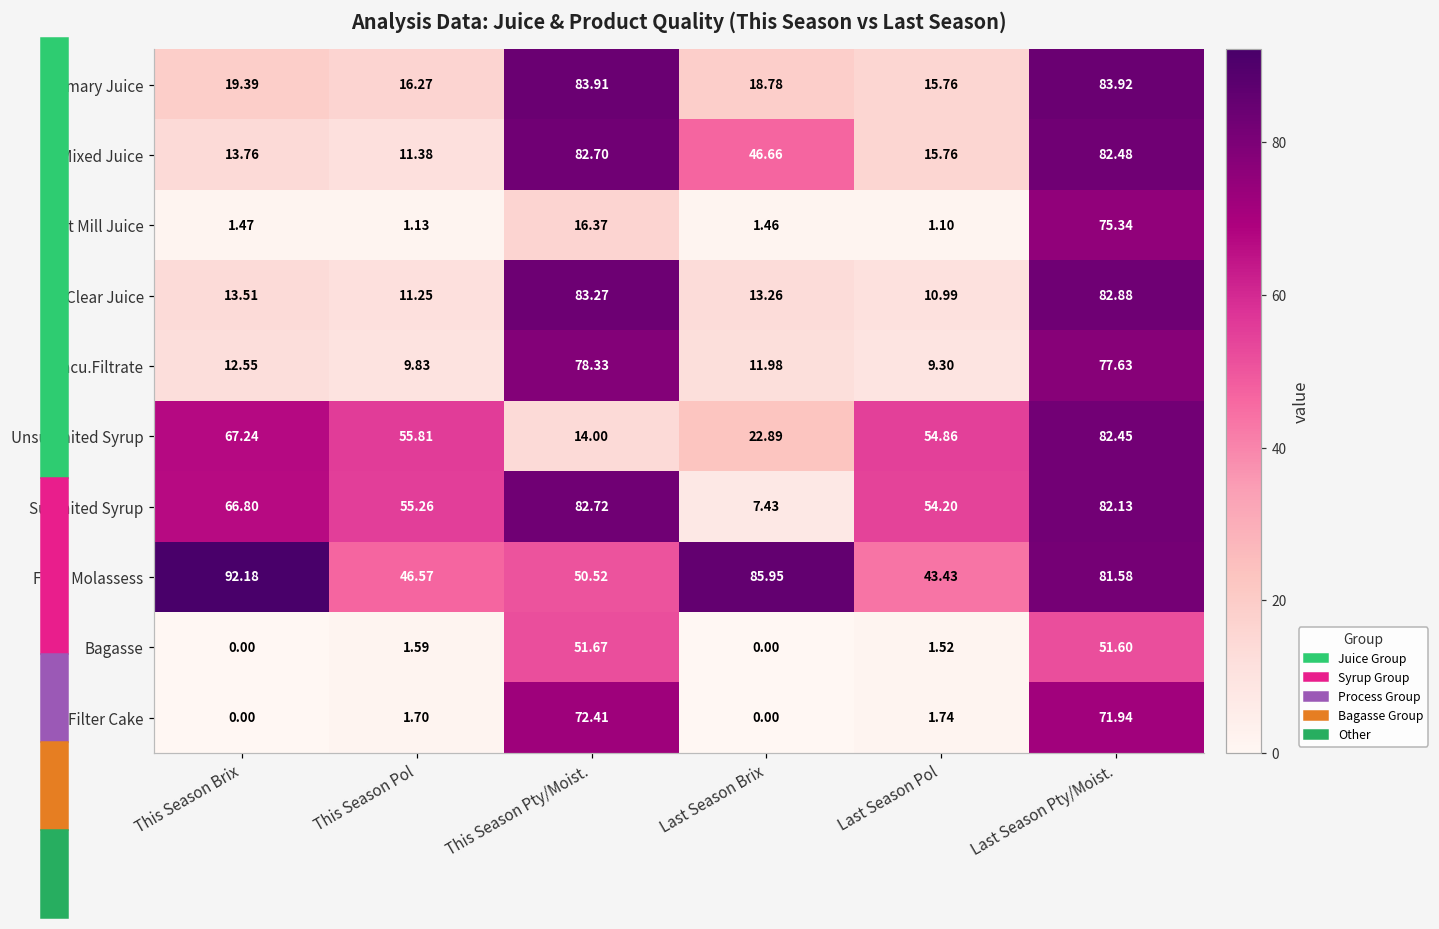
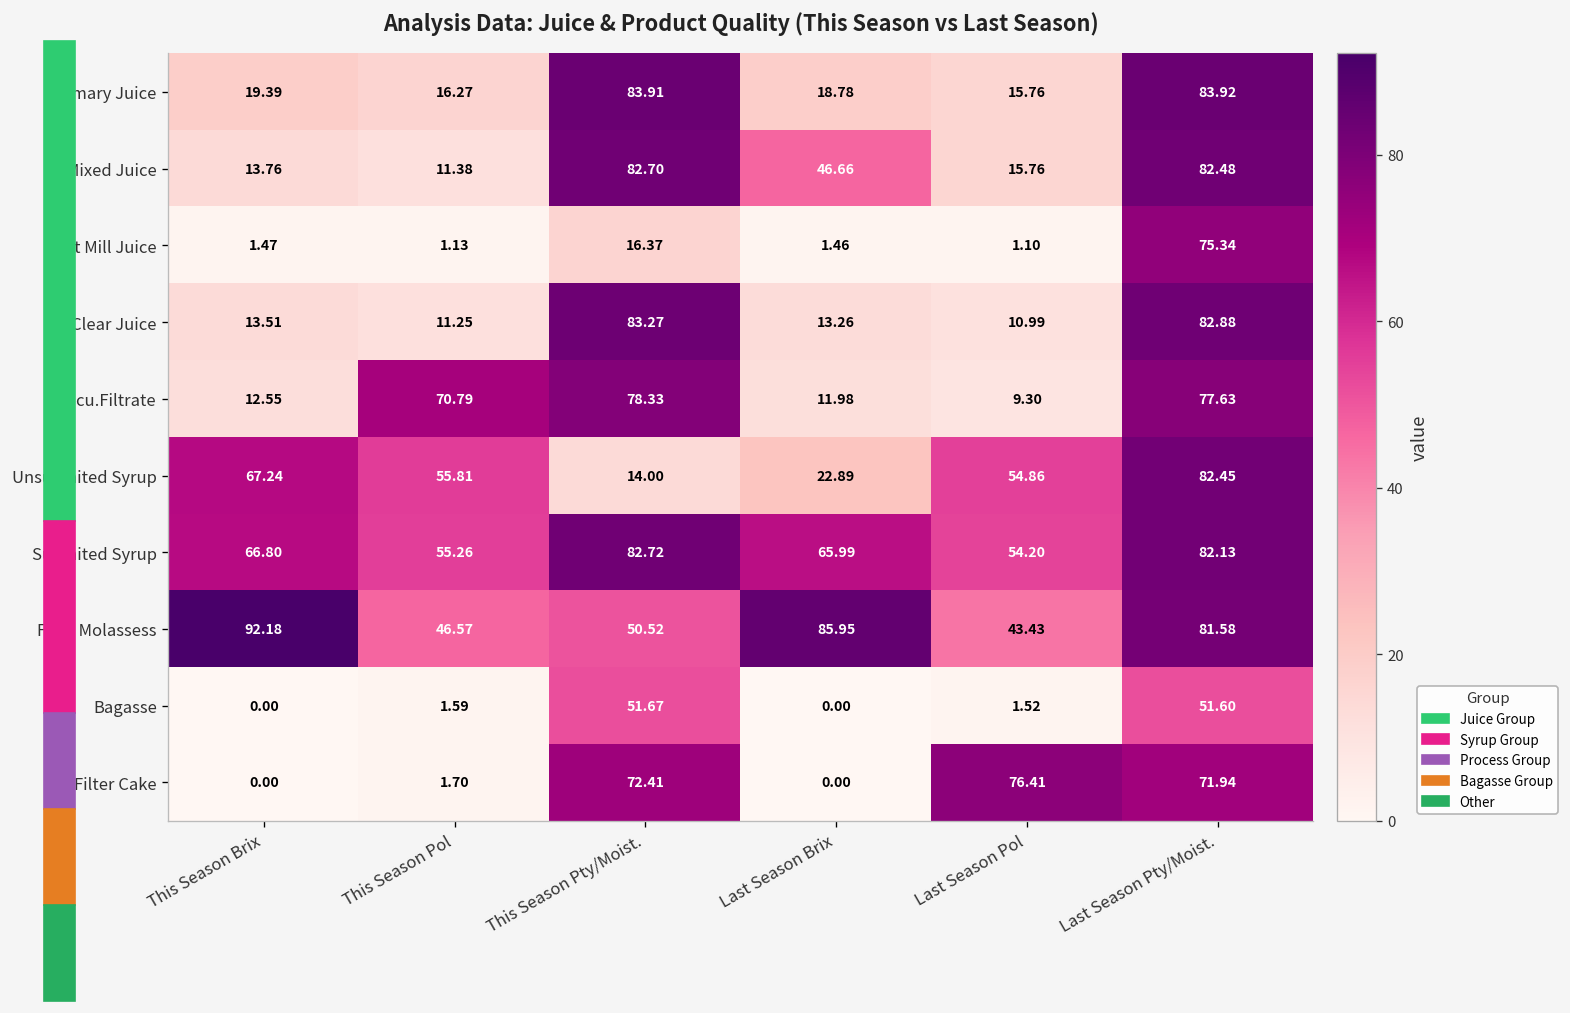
Vacu.Filtrate, This Season Pol: 9.83 -> 70.79
Sulphited Syrup, Last Season Brix: 7.43 -> 65.99
Filter Cake, Last Season Pol: 1.74 -> 76.41
